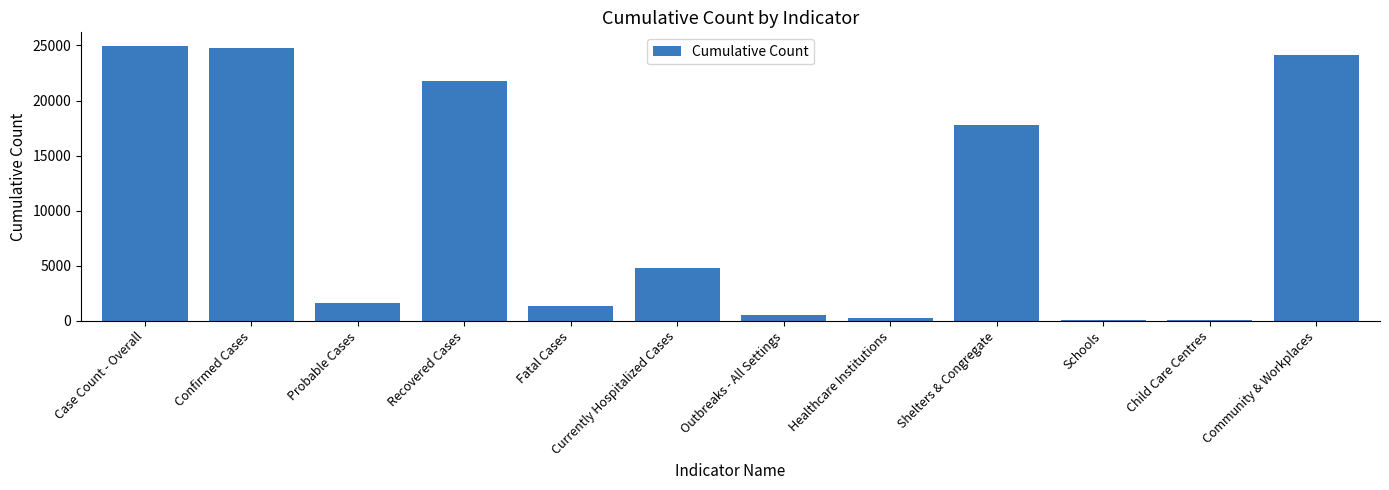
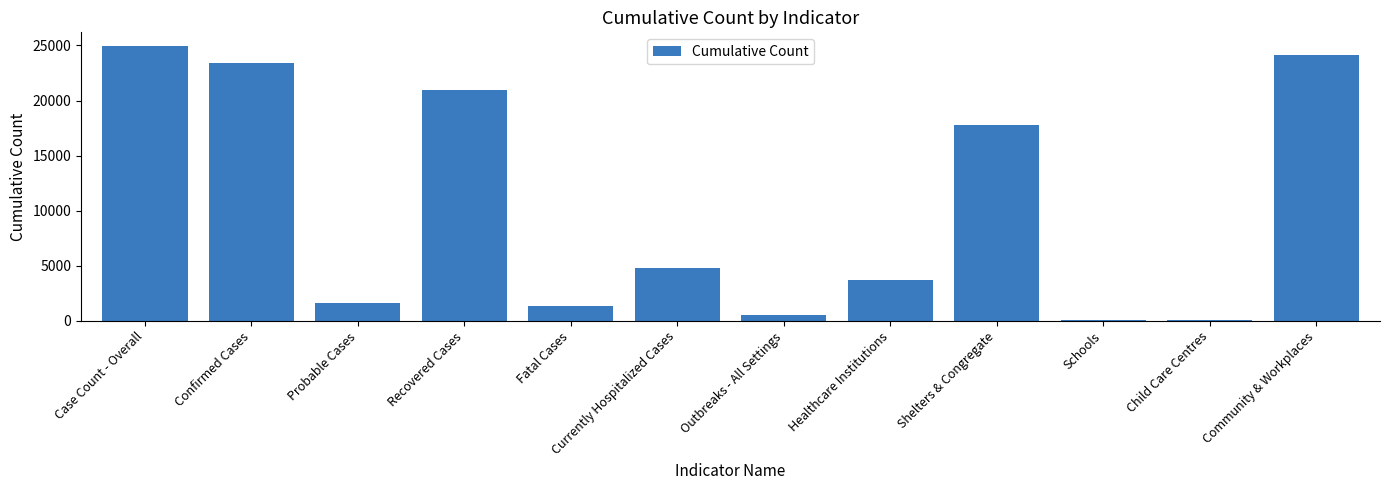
Confirmed Cases: 24800 -> 23400
Recovered Cases: 21700 -> 21000
Healthcare Institutions: 200 -> 3700
